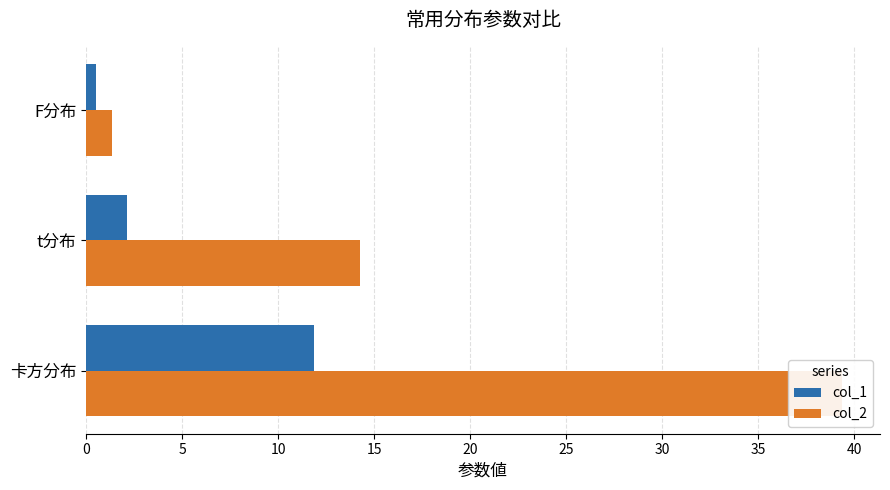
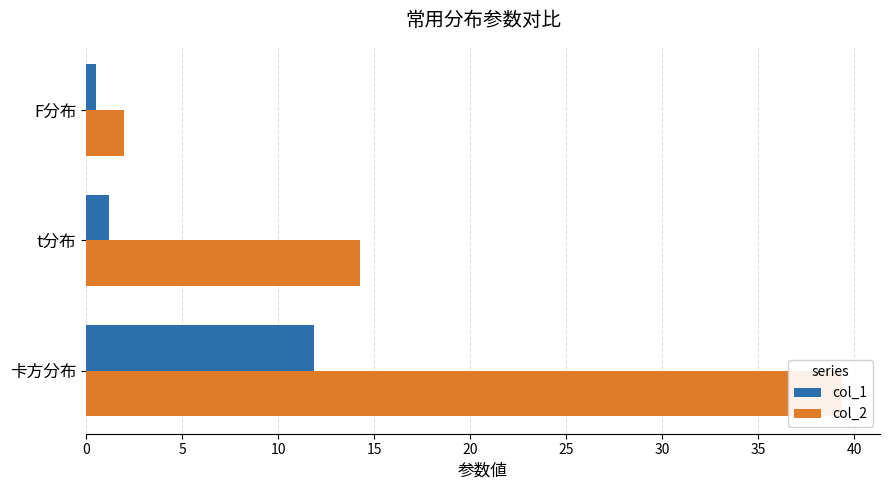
col_2, F分布: 1.3 -> 2.0
col_1, t分布: 2.1 -> 1.2
